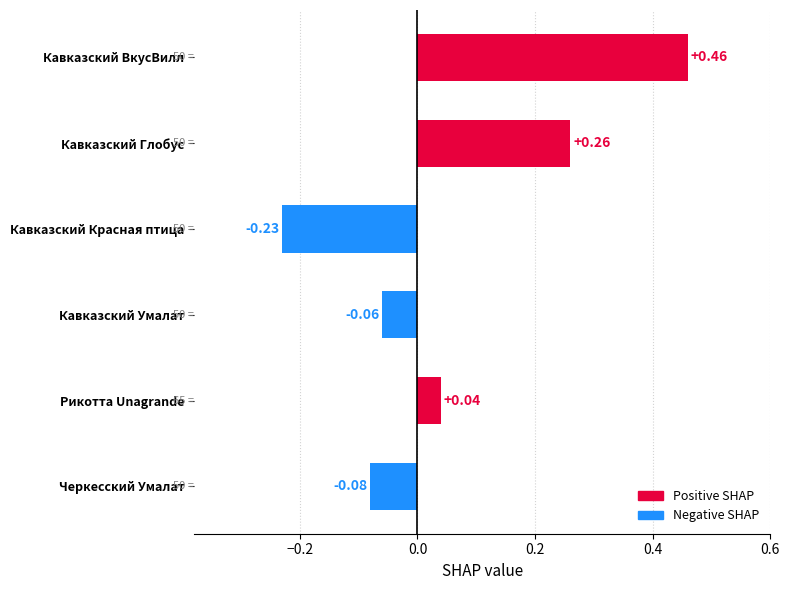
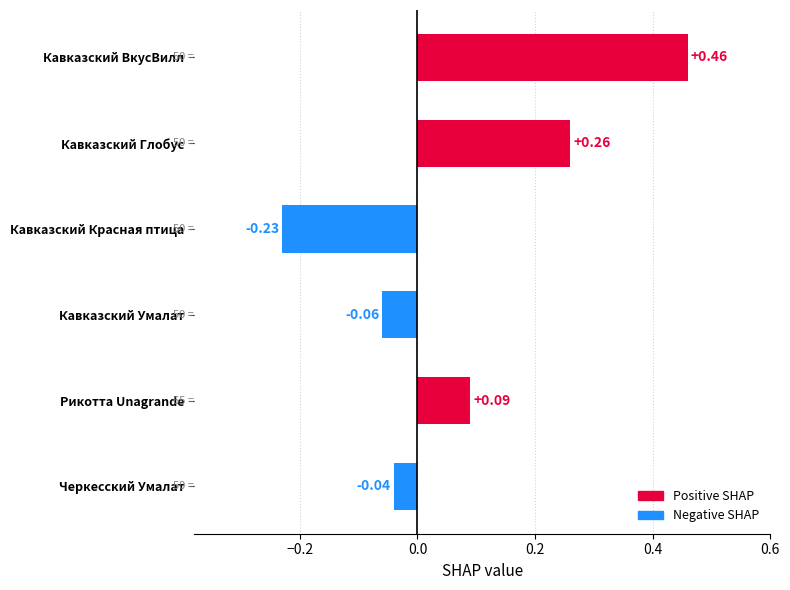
Рикотта Unagrande: +0.04 -> +0.09
Черкесский Умалат: -0.08 -> -0.04
